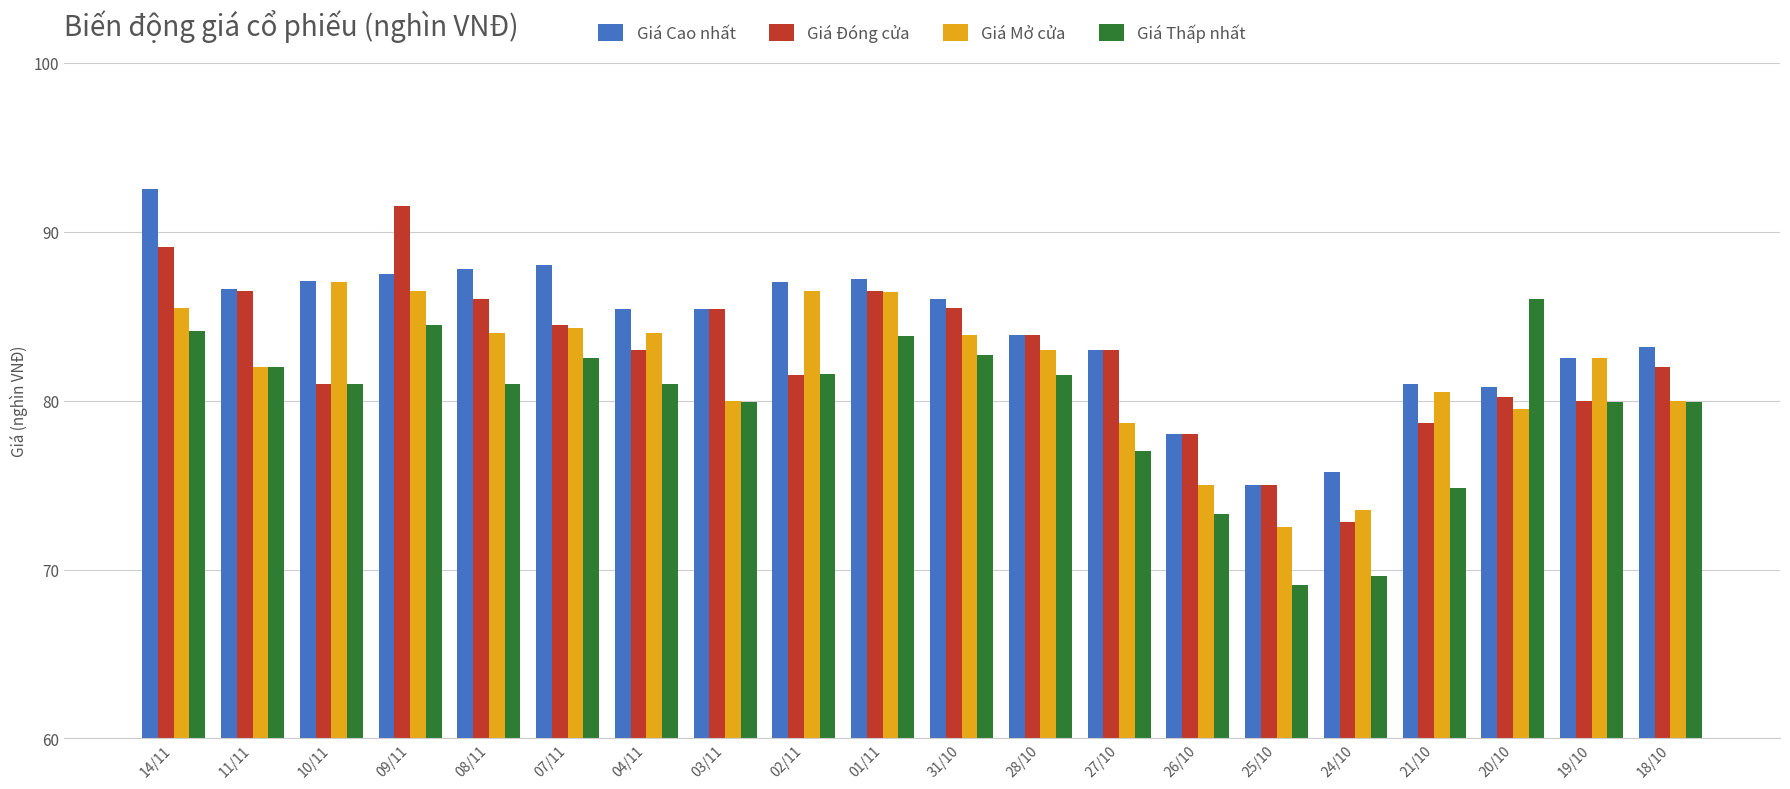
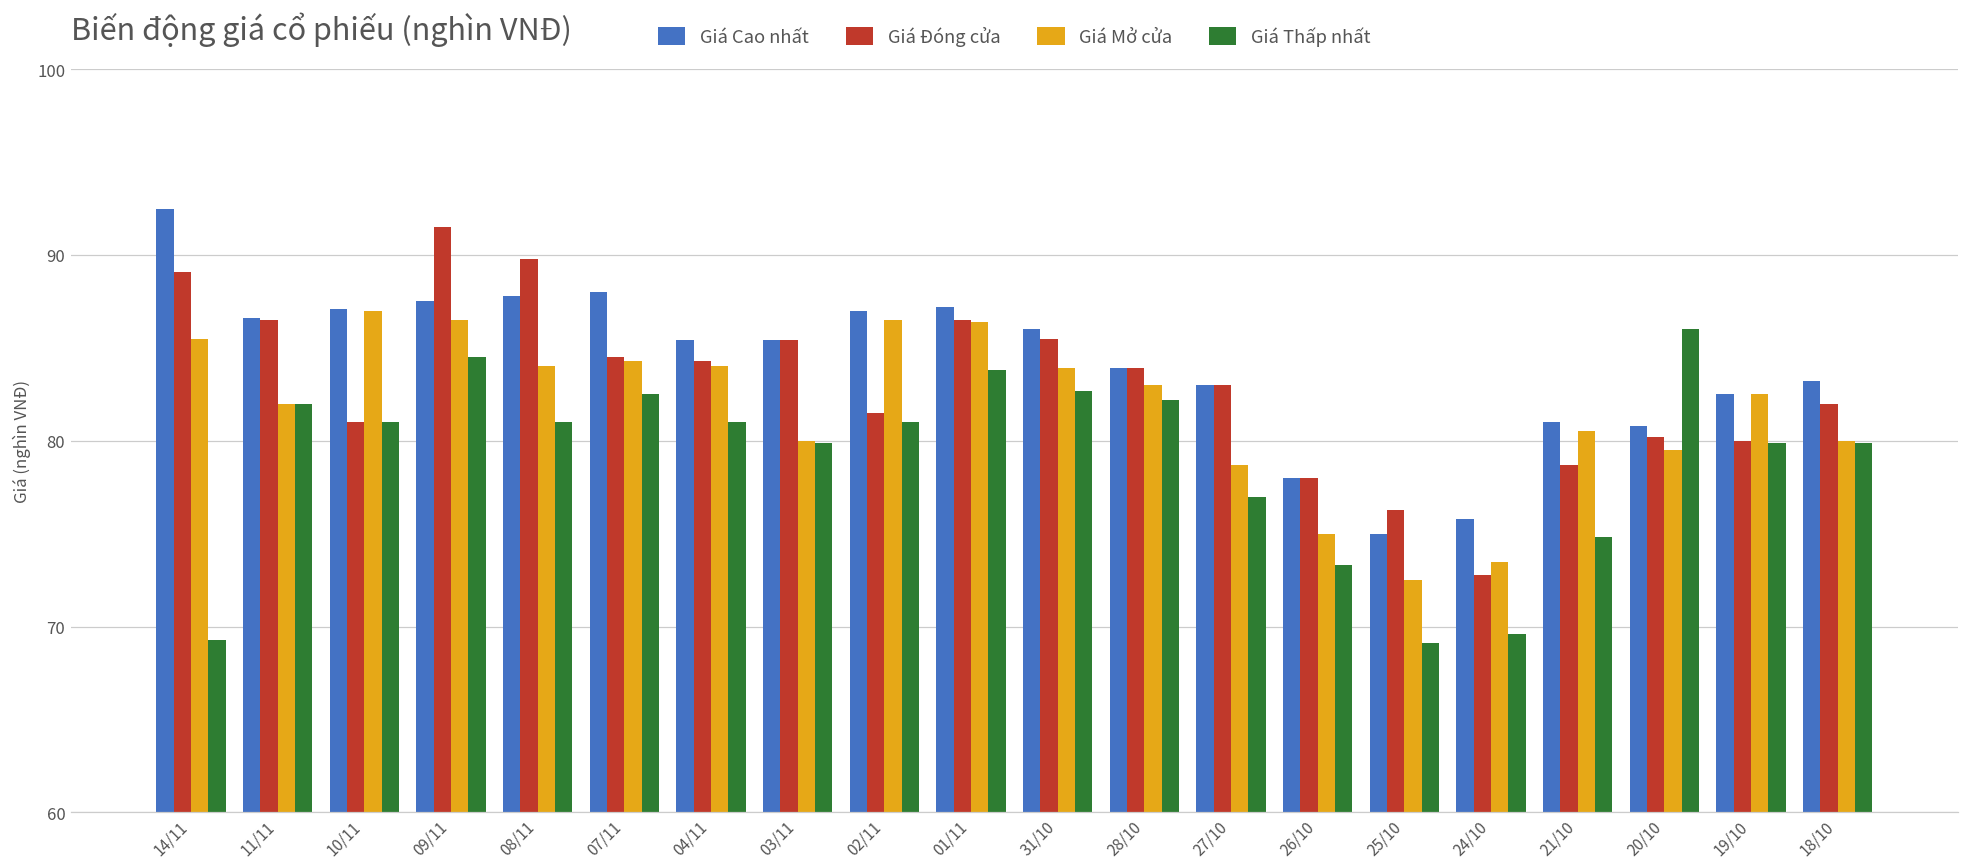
Giá Thấp nhất, 14/11: 84.1 -> 69.3
Giá Đóng cửa, 08/11: 86.0 -> 89.8
Giá Đóng cửa, 04/11: 83.0 -> 84.3
Giá Thấp nhất, 02/11: 81.6 -> 81.0
Giá Thấp nhất, 28/10: 81.5 -> 82.2
Giá Đóng cửa, 25/10: 75.0 -> 76.3
